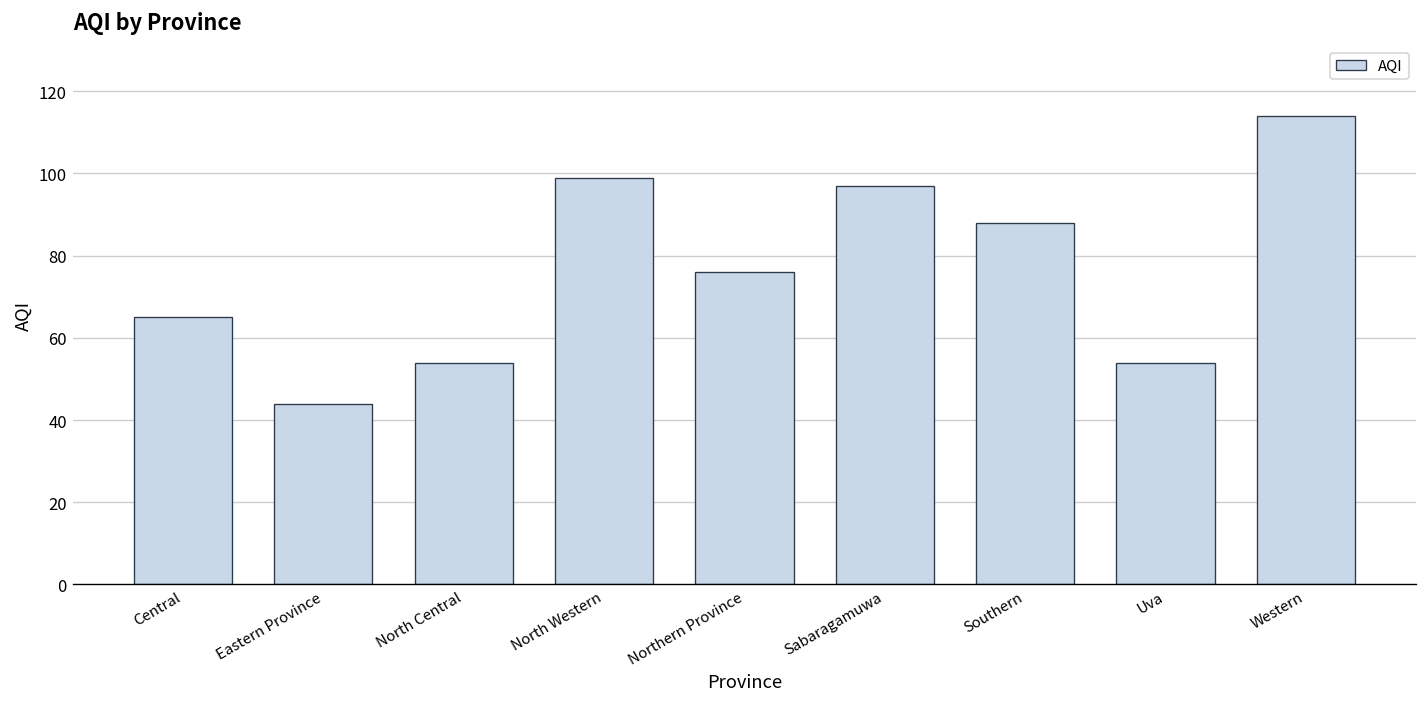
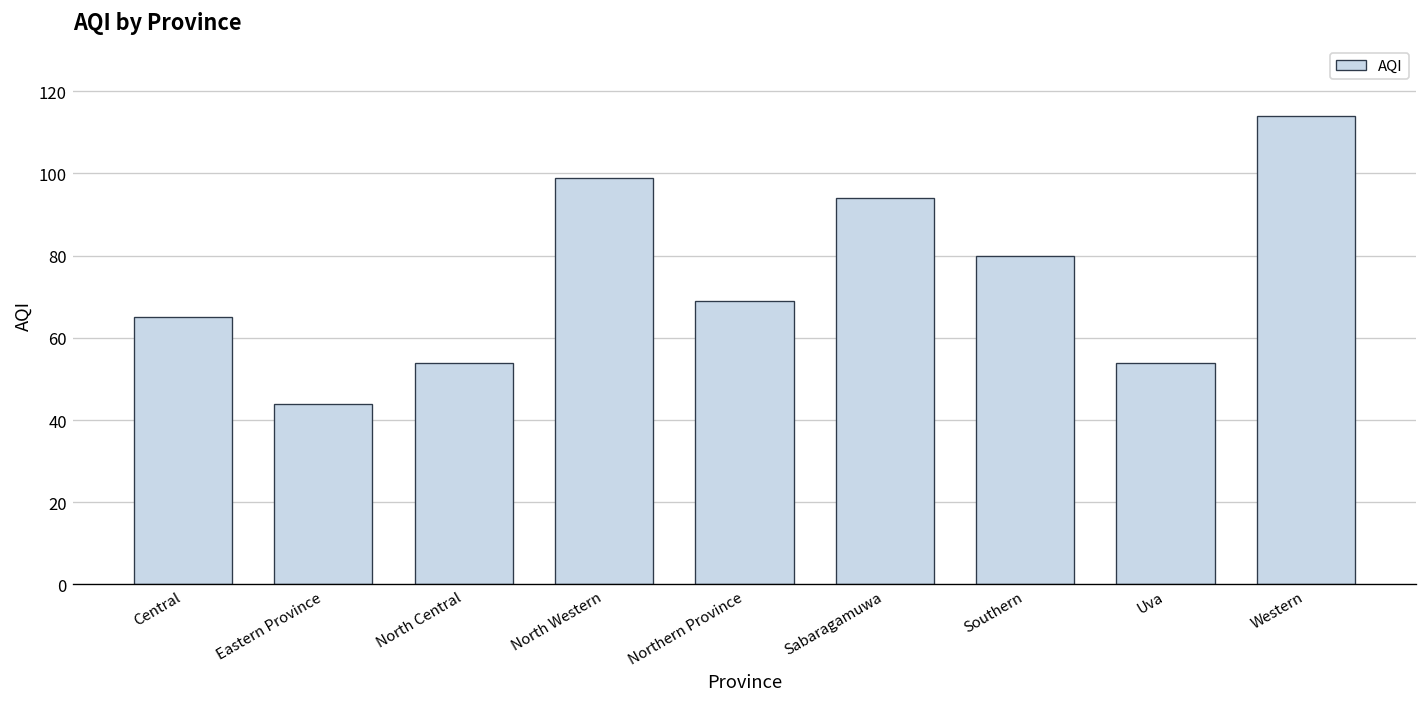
Northern Province: 76 -> 69
Sabaragamuwa: 97 -> 94
Southern: 88 -> 80
